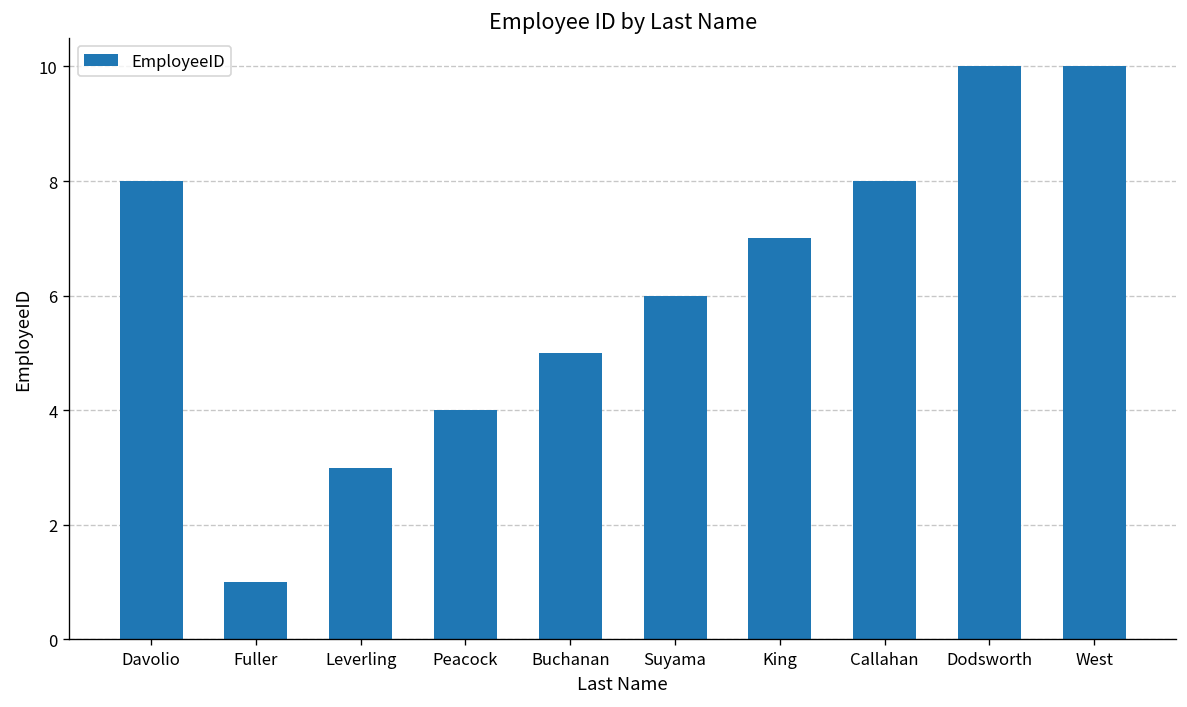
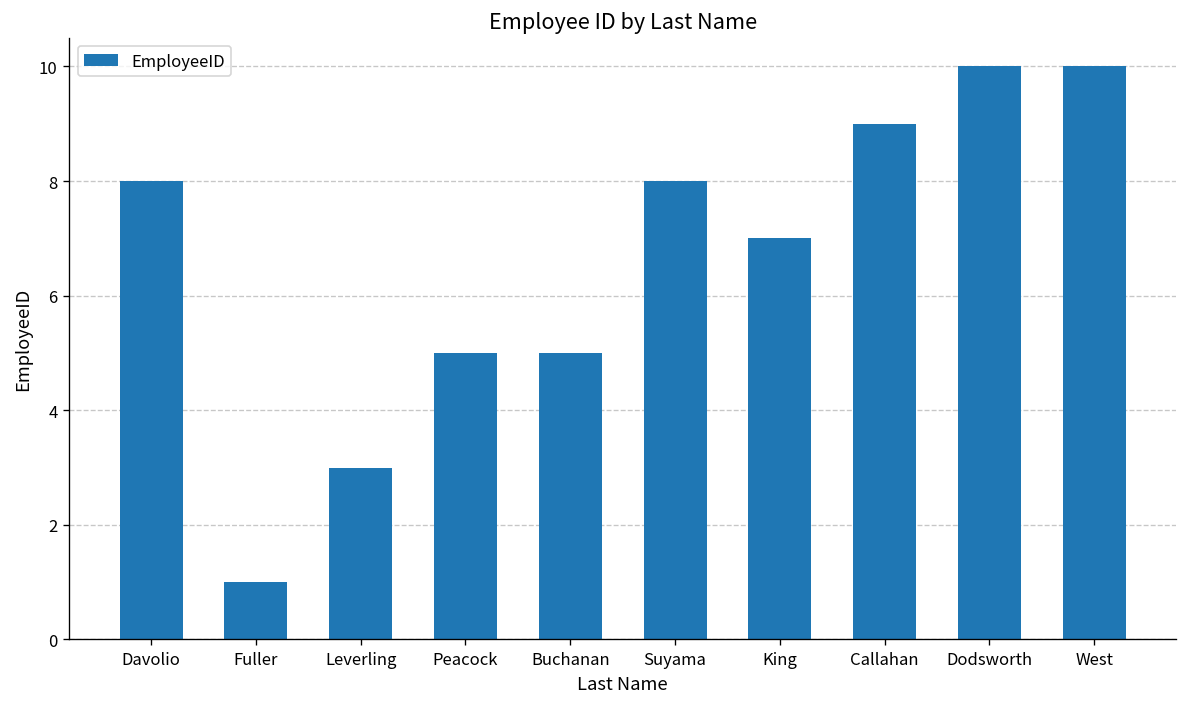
Peacock: 4 -> 5
Suyama: 6 -> 8
Callahan: 8 -> 9
